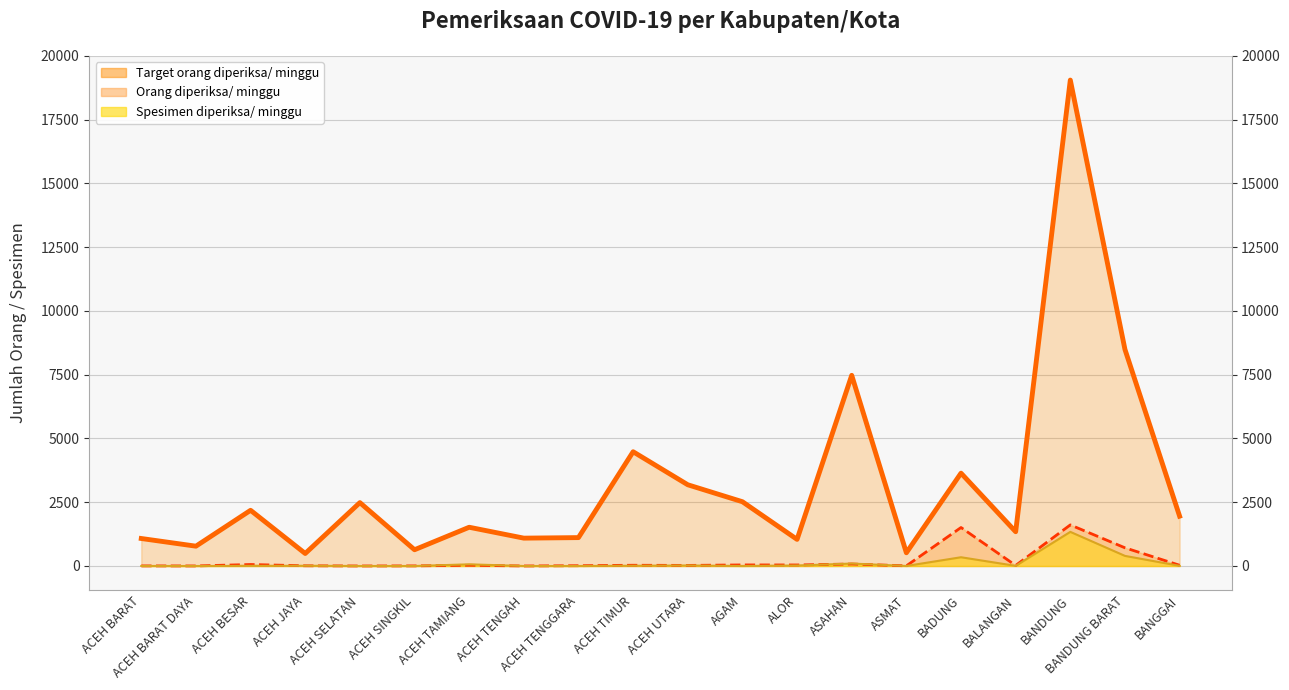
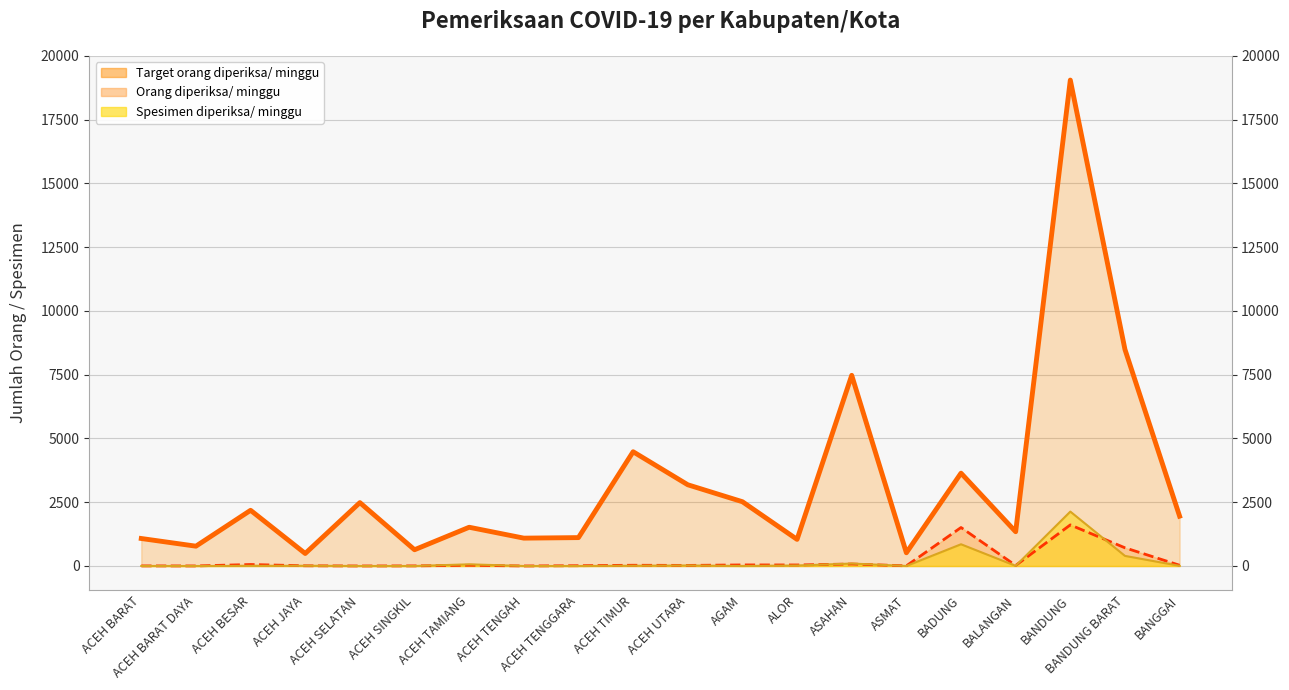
Spesimen diperiksa/ minggu, BADUNG: 300 -> 900
Spesimen diperiksa/ minggu, BANDUNG: 1300 -> 2100
